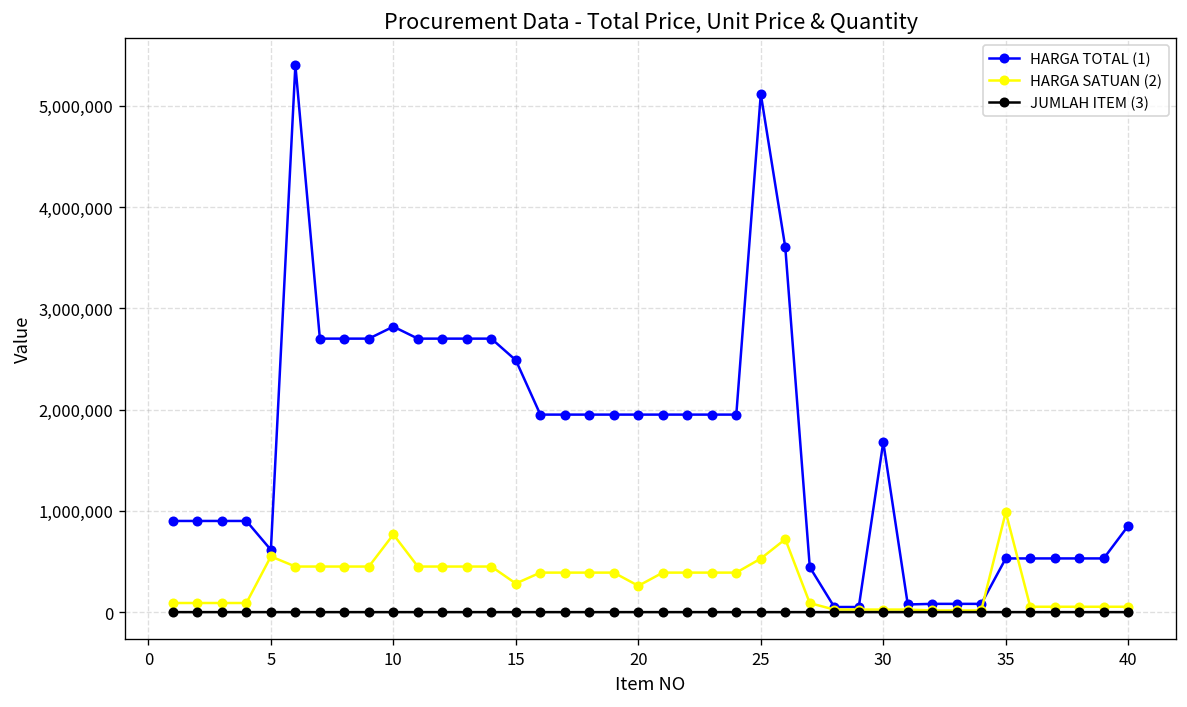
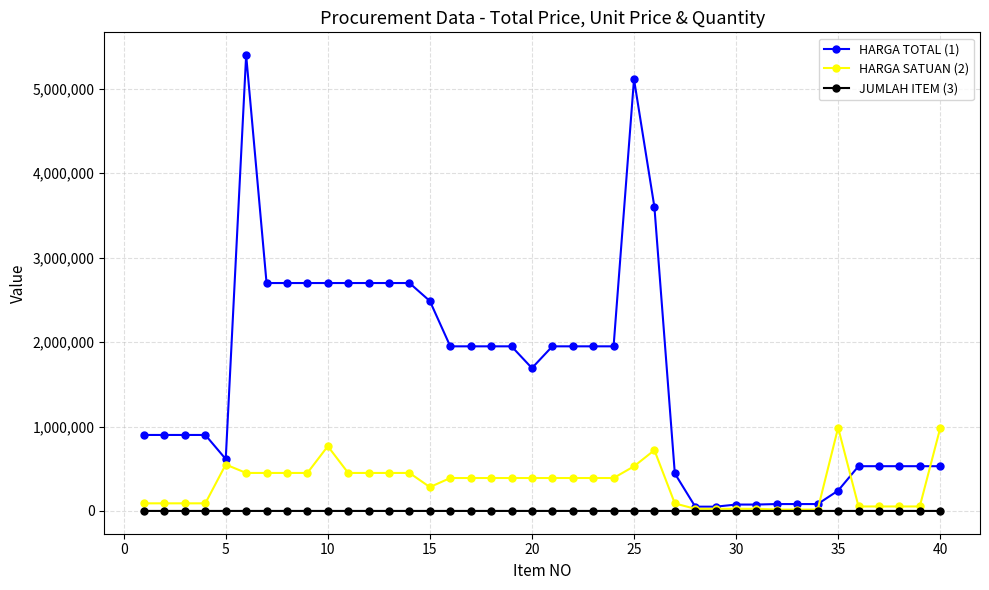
HARGA TOTAL (1), 10: 2,800,000 -> 2,700,000
HARGA TOTAL (1), 20: 2,000,000 -> 1,700,000
HARGA SATUAN (2), 20: 300,000 -> 400,000
HARGA TOTAL (1), 30: 1,700,000 -> 100,000
HARGA TOTAL (1), 35: 500,000 -> 200,000
HARGA TOTAL (1), 40: 900,000 -> 500,000
HARGA SATUAN (2), 40: 100,000 -> 1,000,000
